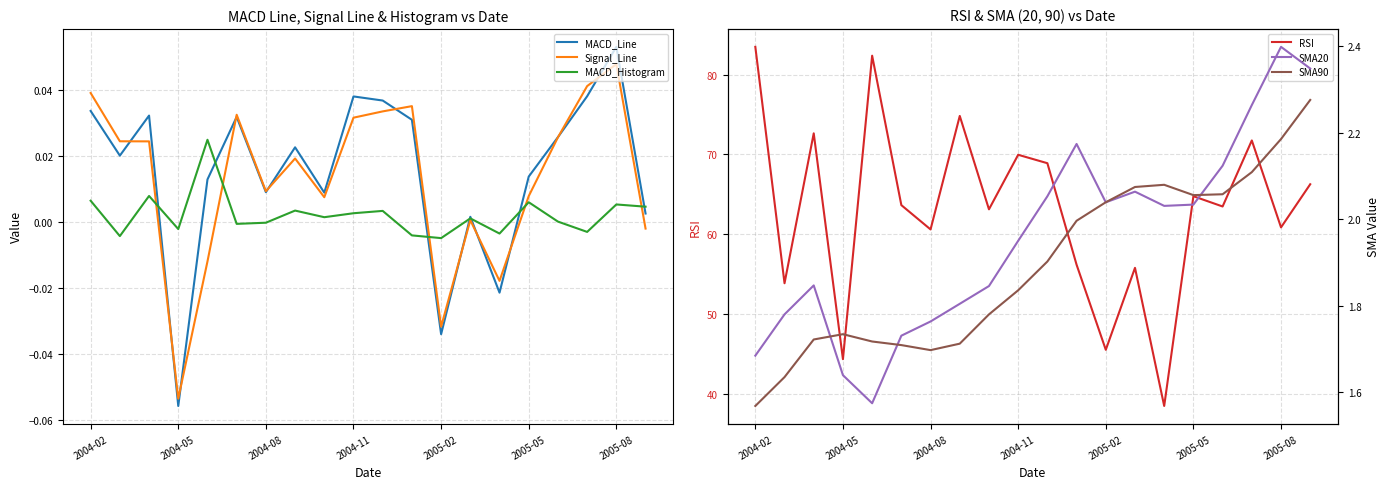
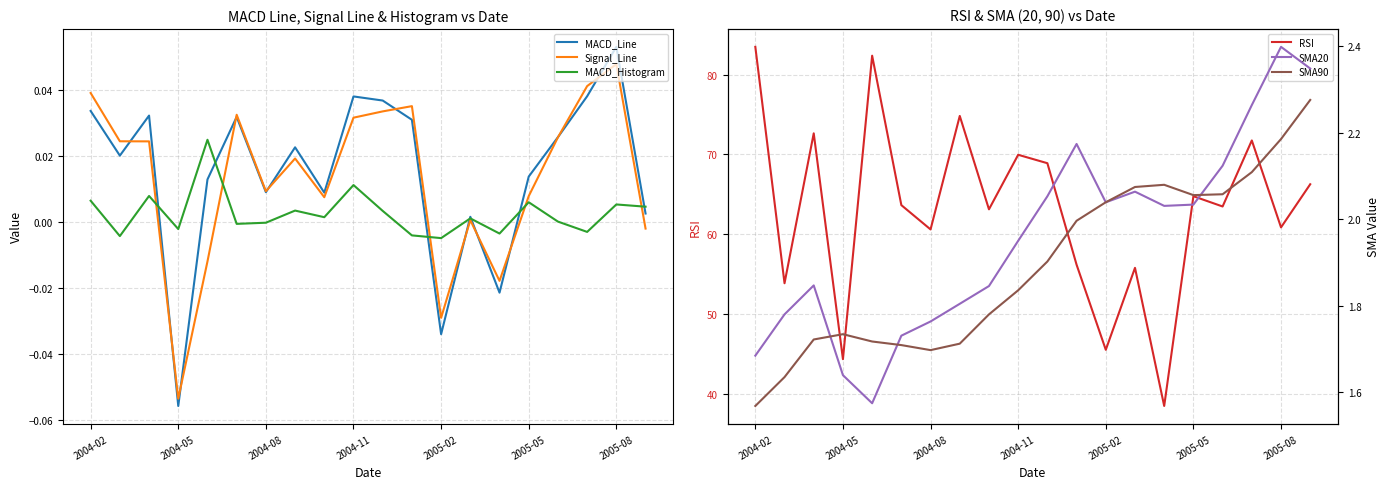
MACD Line, Signal Line & Histogram vs Date, MACD_Histogram, 2004-11: 0.003 -> 0.011
MACD Line, Signal Line & Histogram vs Date, Signal_Line, 2005-02: -0.032 -> -0.029
